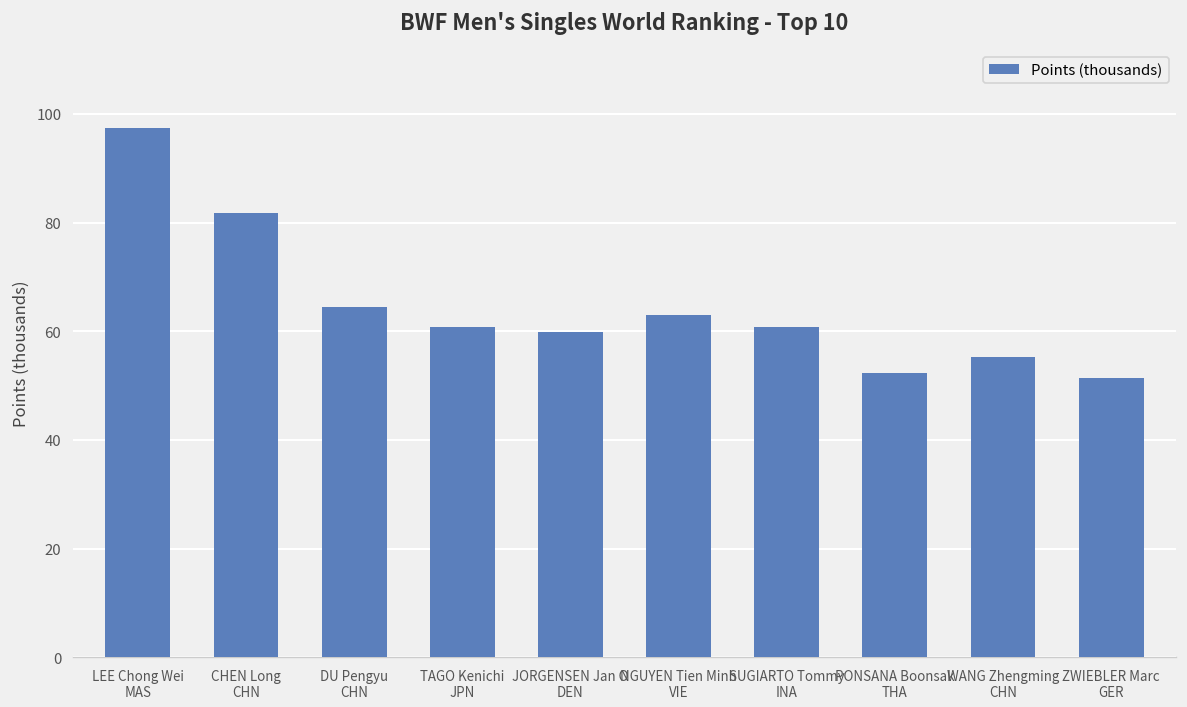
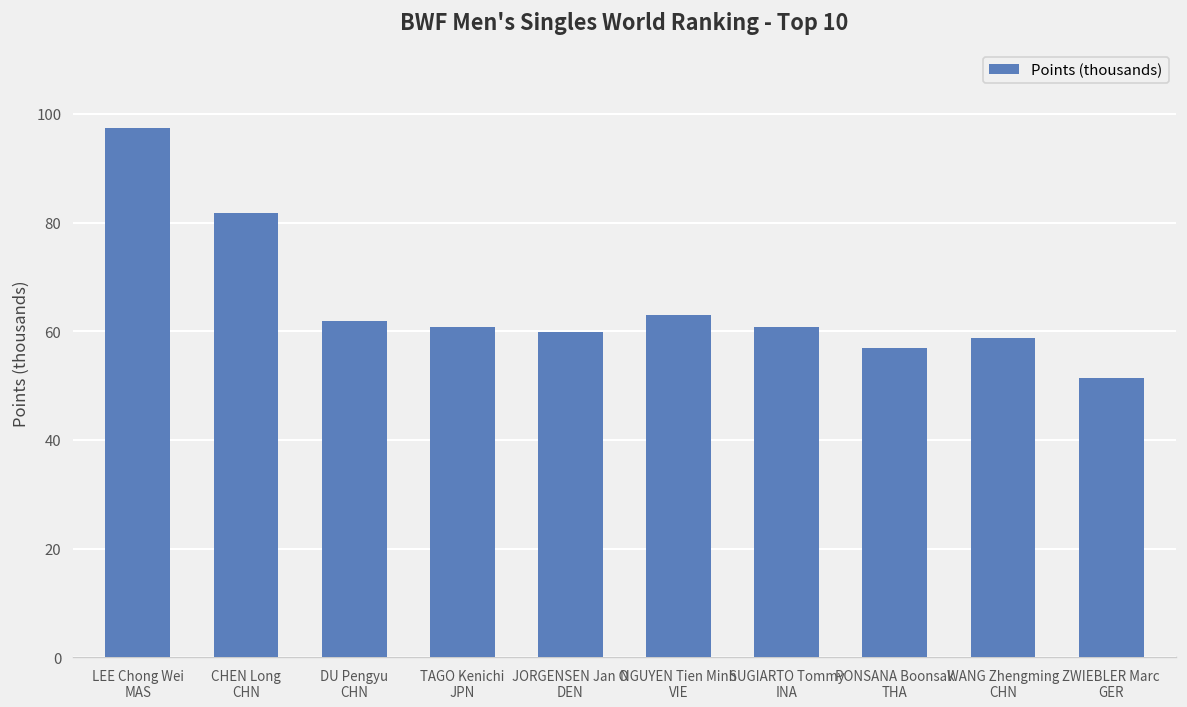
DU Pengyu CHN: 64 -> 62
PONSANA Boonsak THA: 52 -> 57
WANG Zhengming CHN: 55 -> 59
